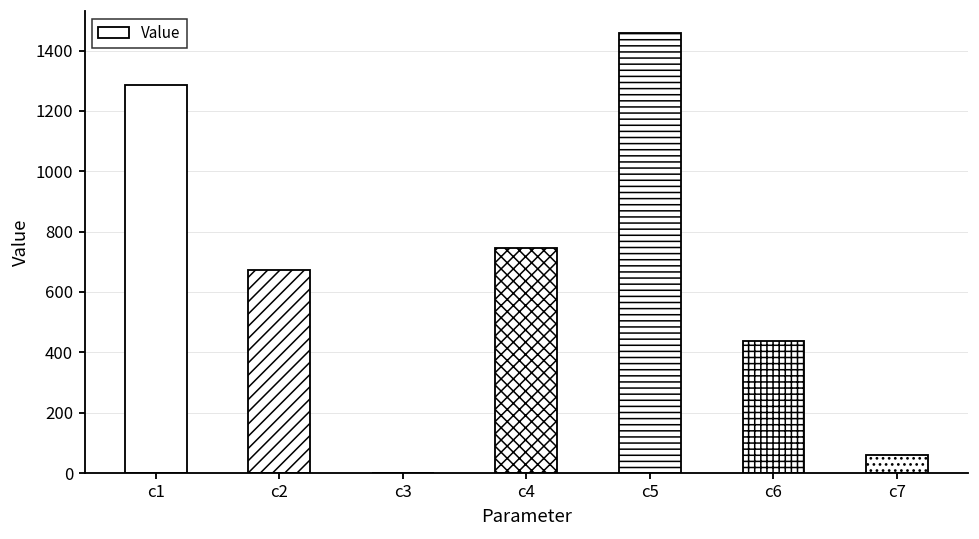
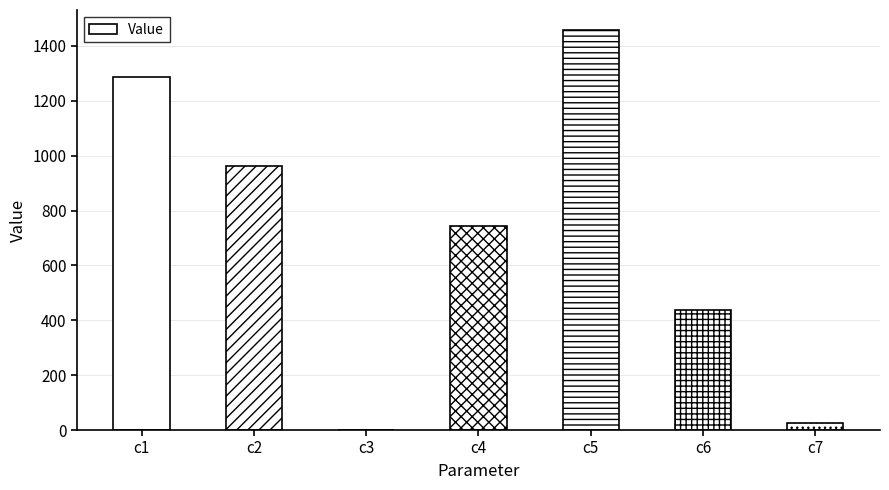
c2: 670 -> 960
c7: 60 -> 30
